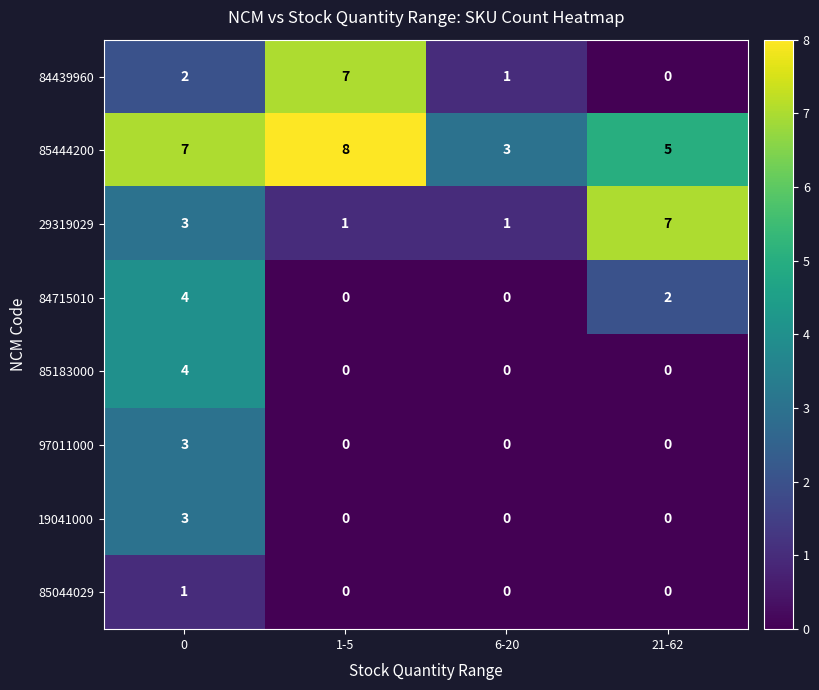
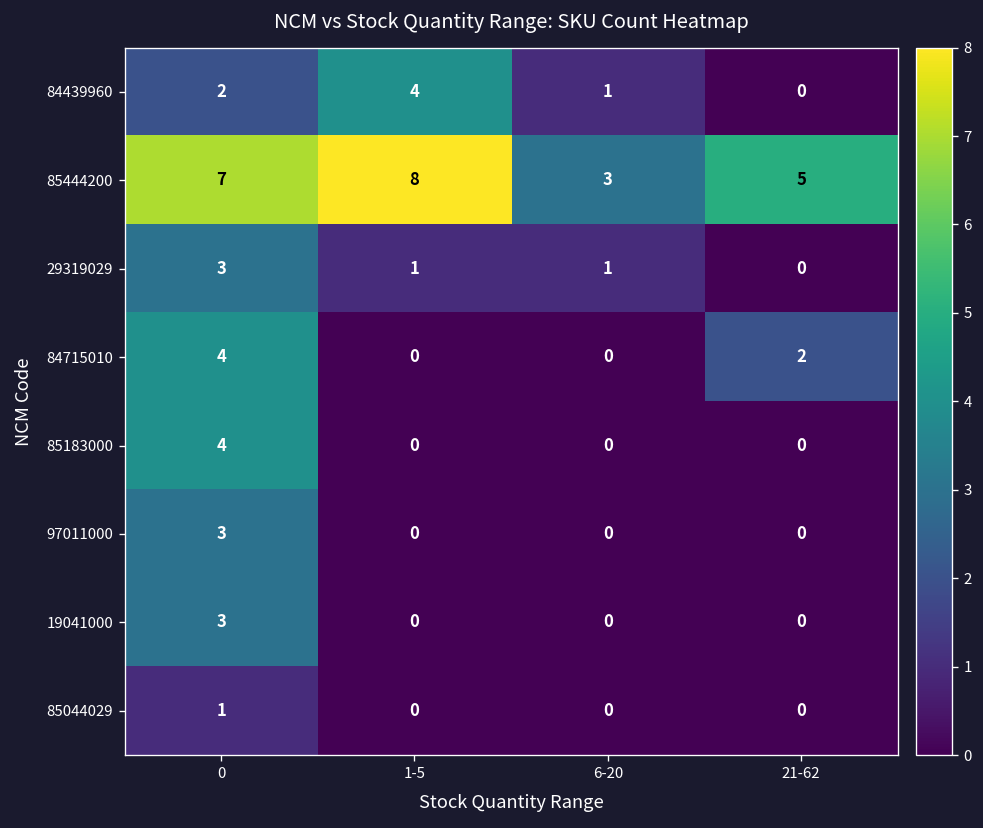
84439960, 1-5: 7 -> 4
29319029, 21-62: 7 -> 0
